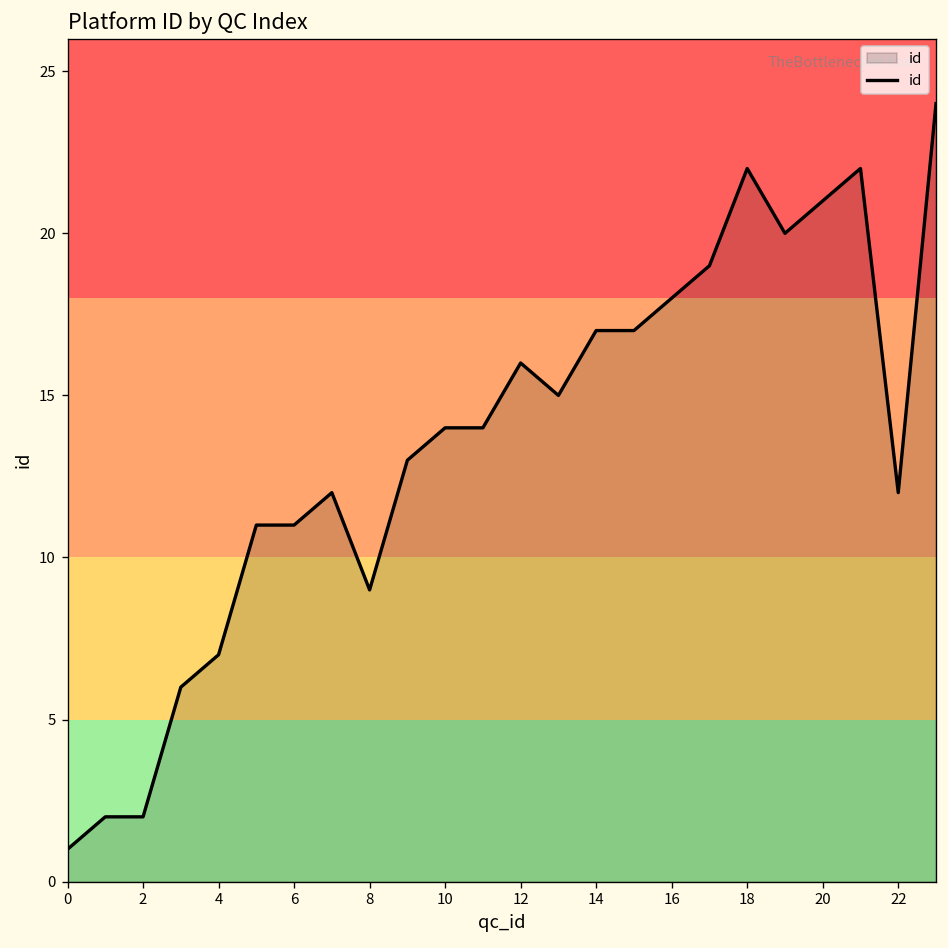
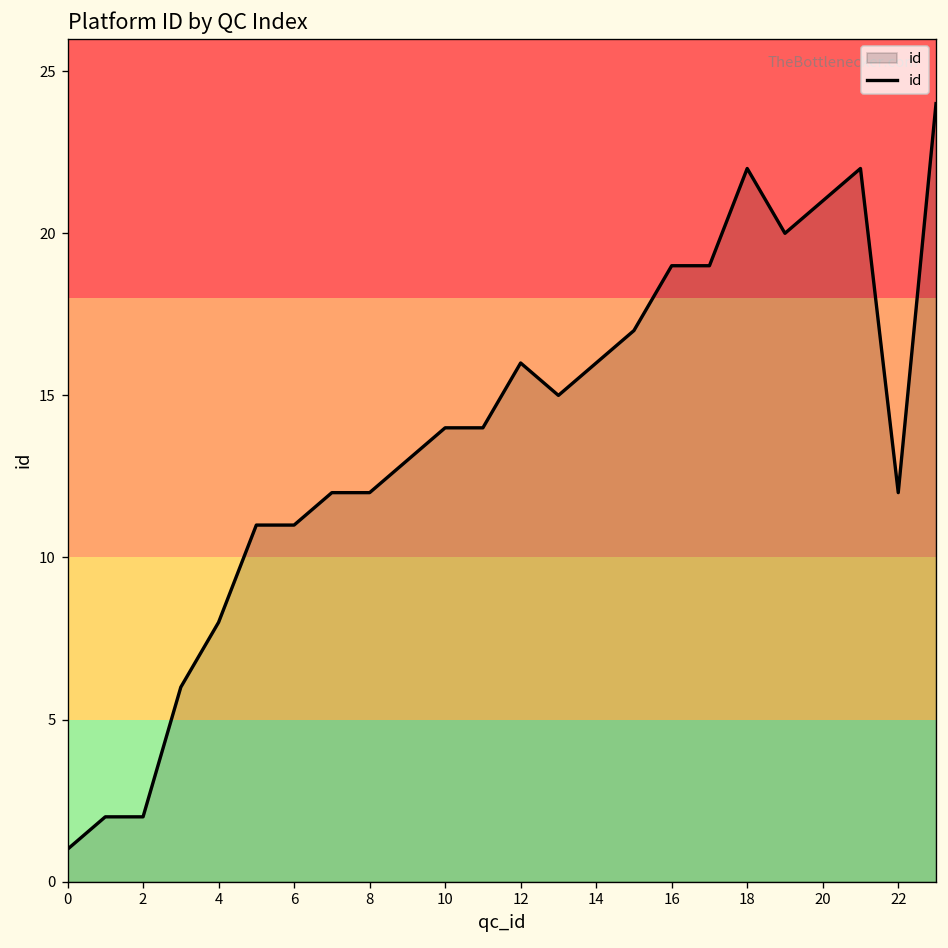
4: 7 -> 8
8: 9 -> 12
14: 17 -> 16
16: 18 -> 19
